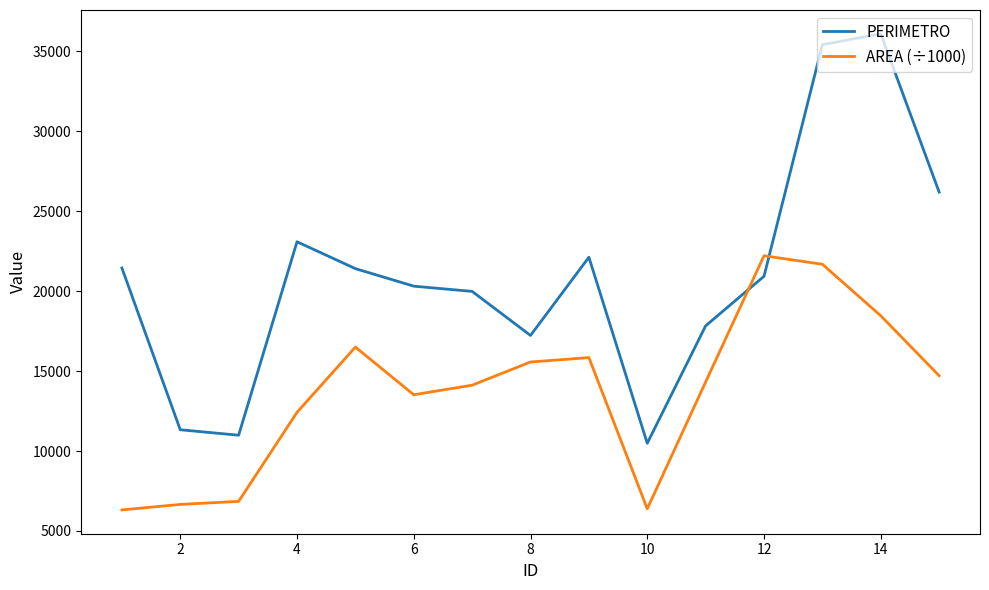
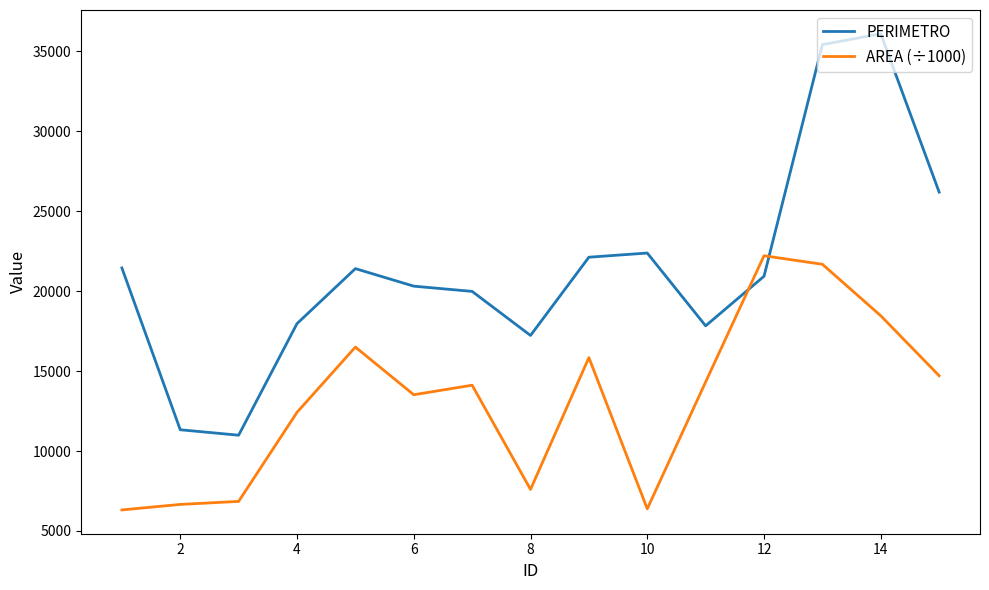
PERIMETRO, 4: 23100 -> 18000
AREA (÷1000), 8: 15600 -> 7600
PERIMETRO, 10: 10500 -> 22400
